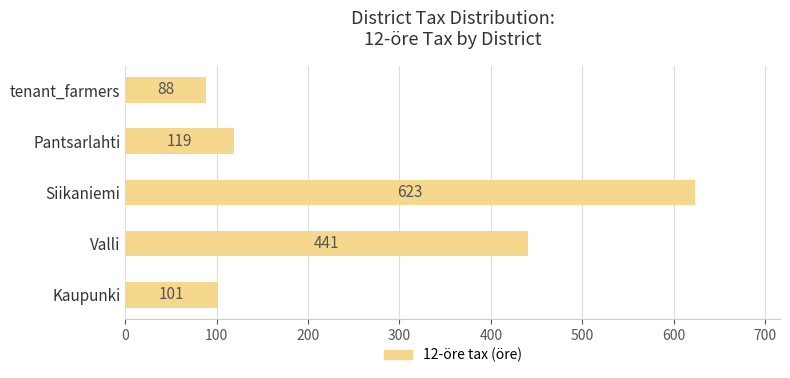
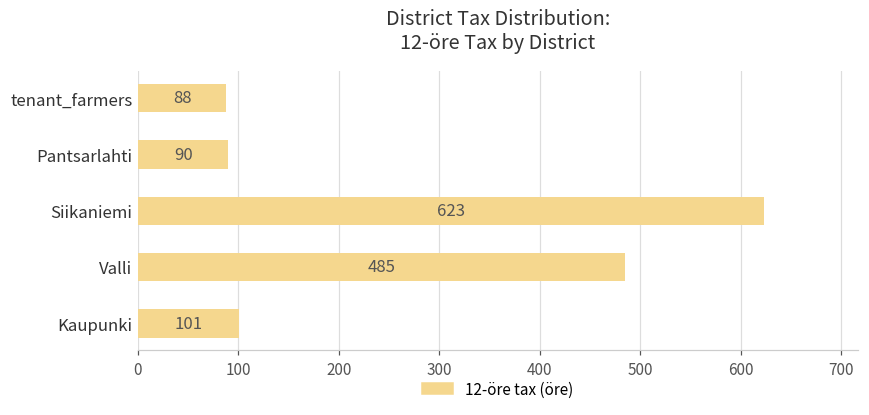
Pantsarlahti: 119 -> 90
Valli: 441 -> 485
